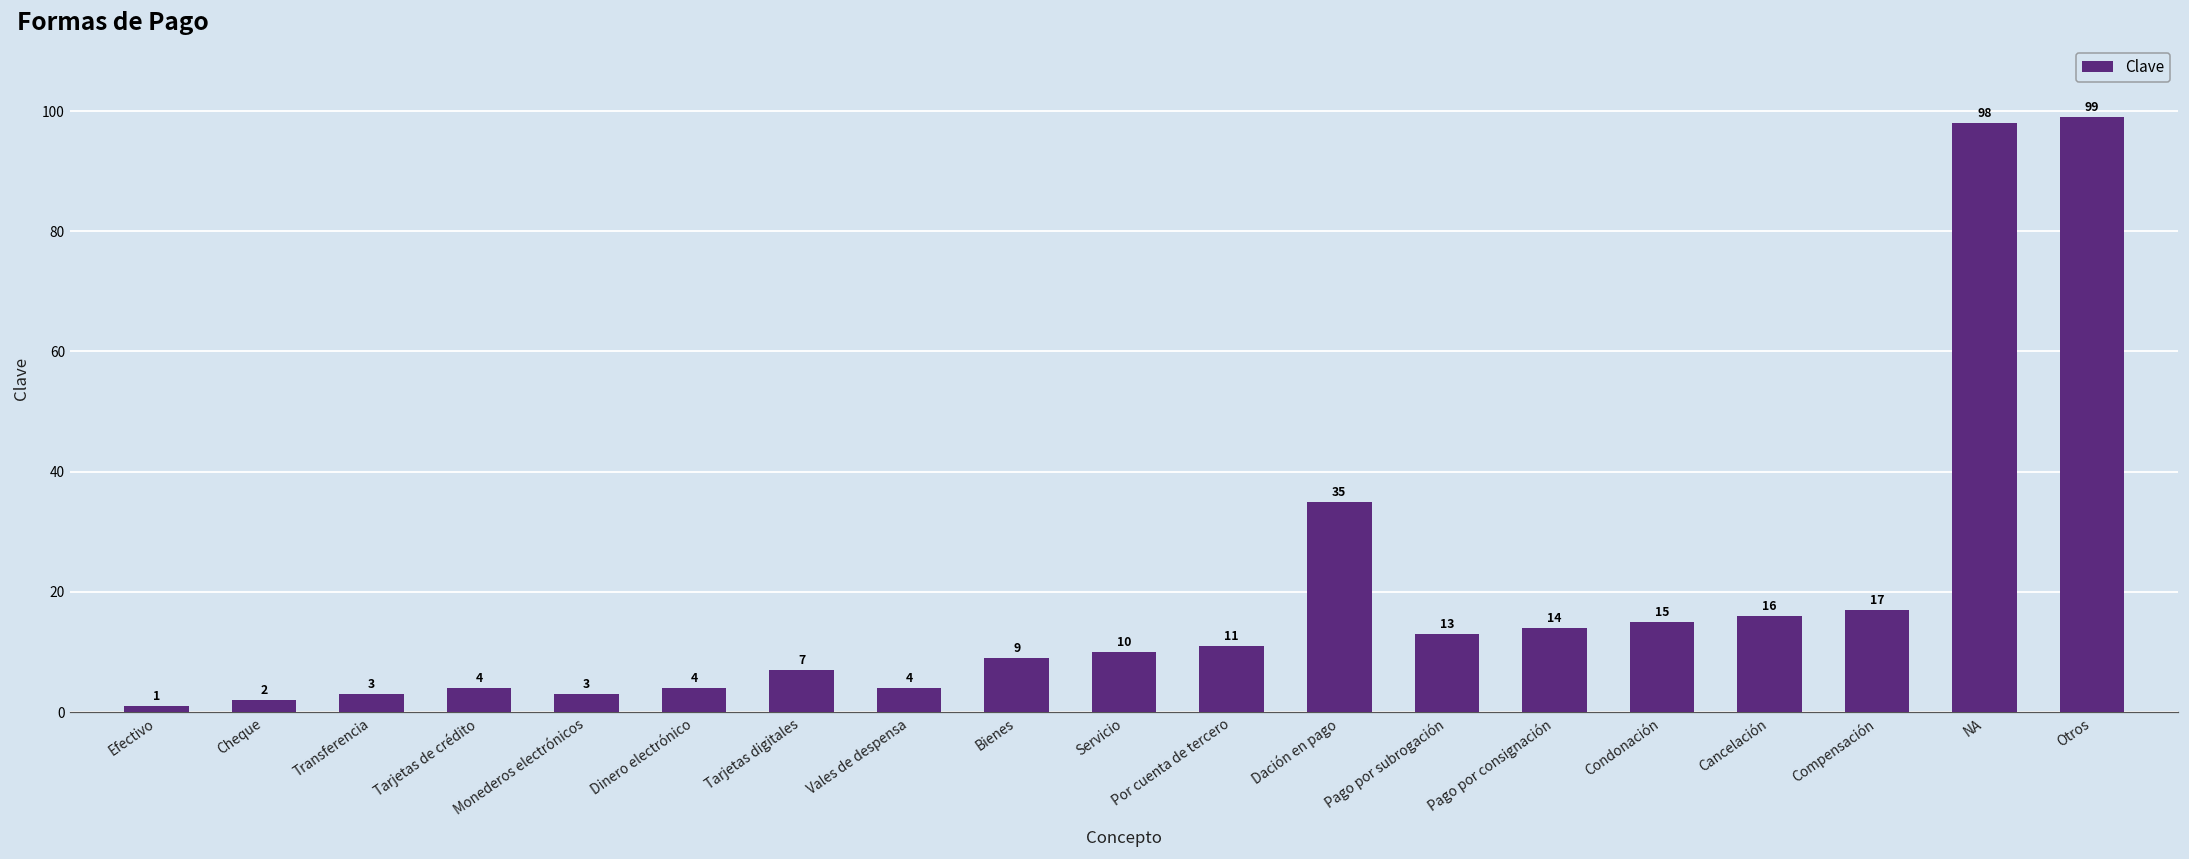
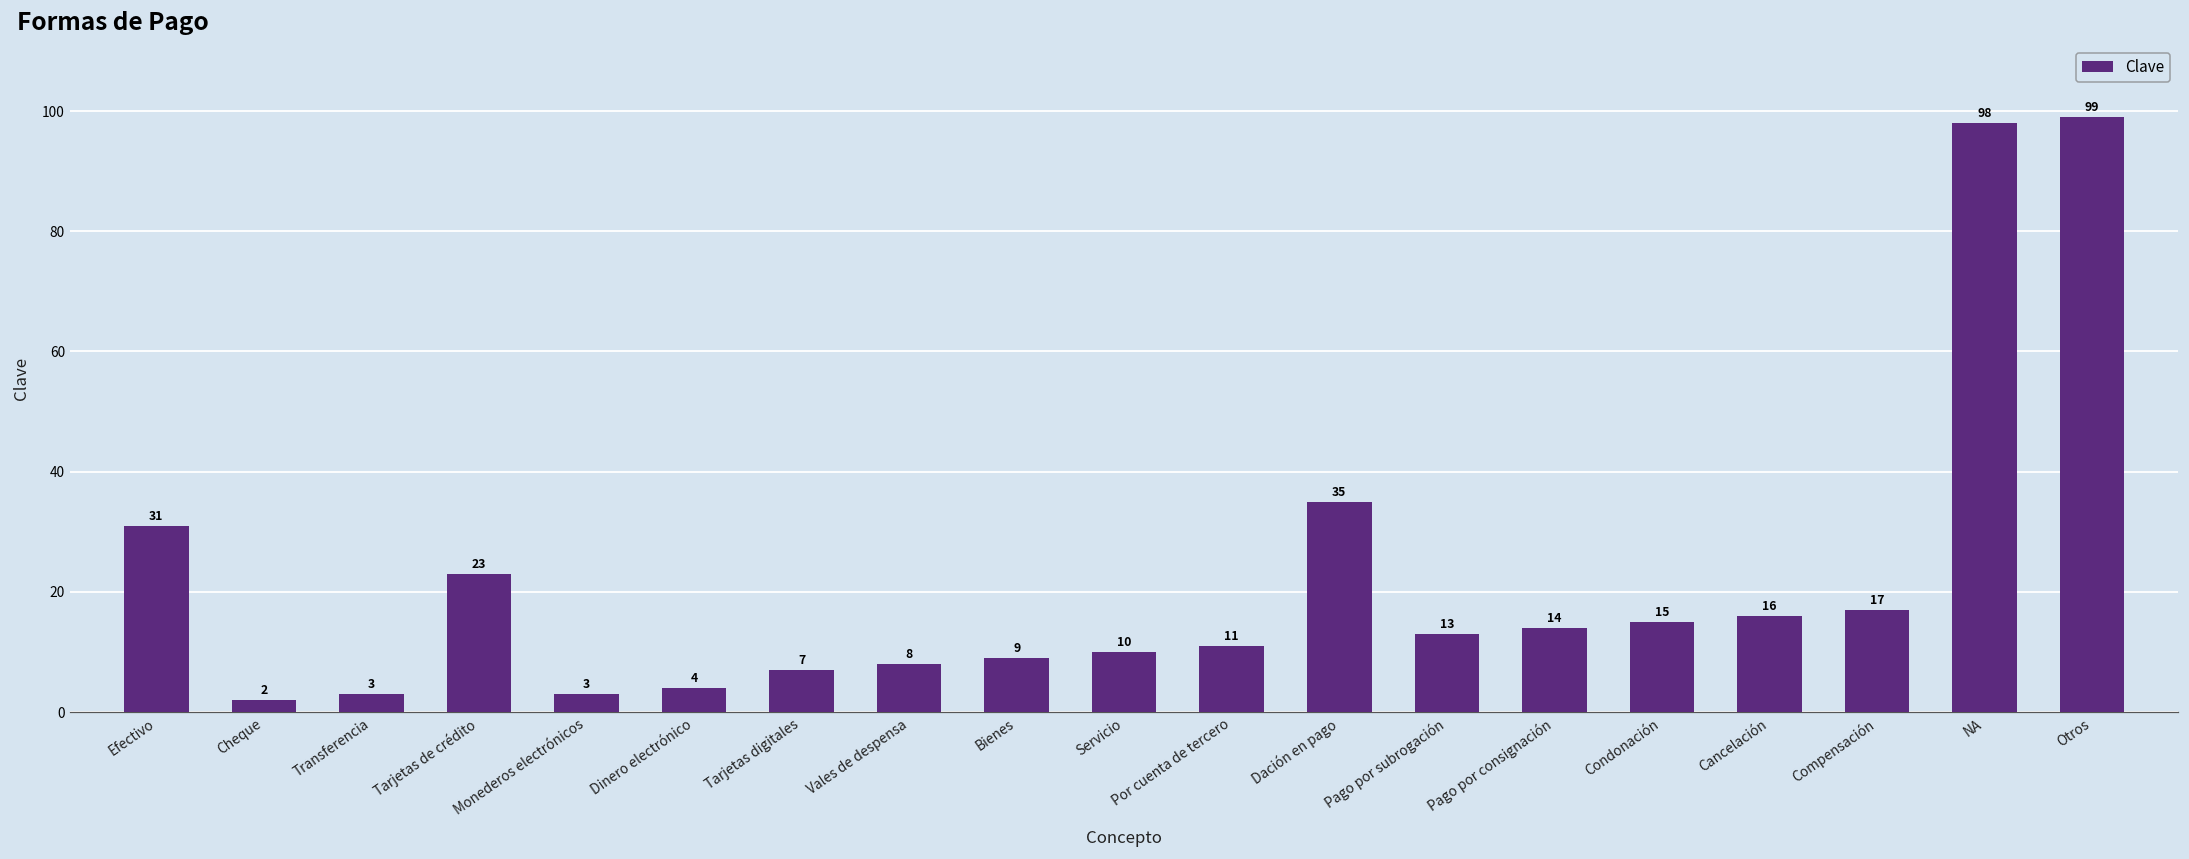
Efectivo: 1 -> 31
Tarjetas de crédito: 4 -> 23
Vales de despensa: 4 -> 8
